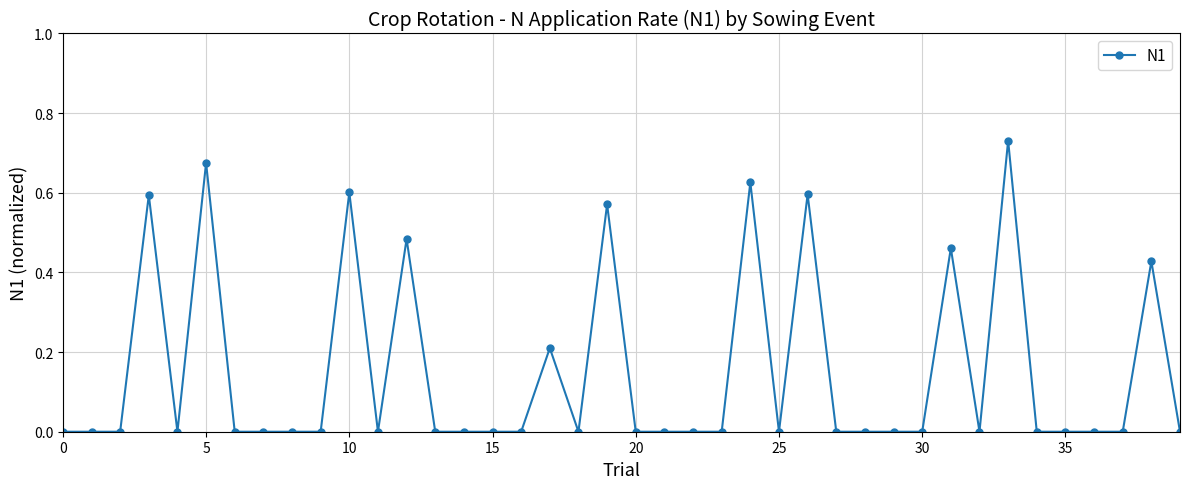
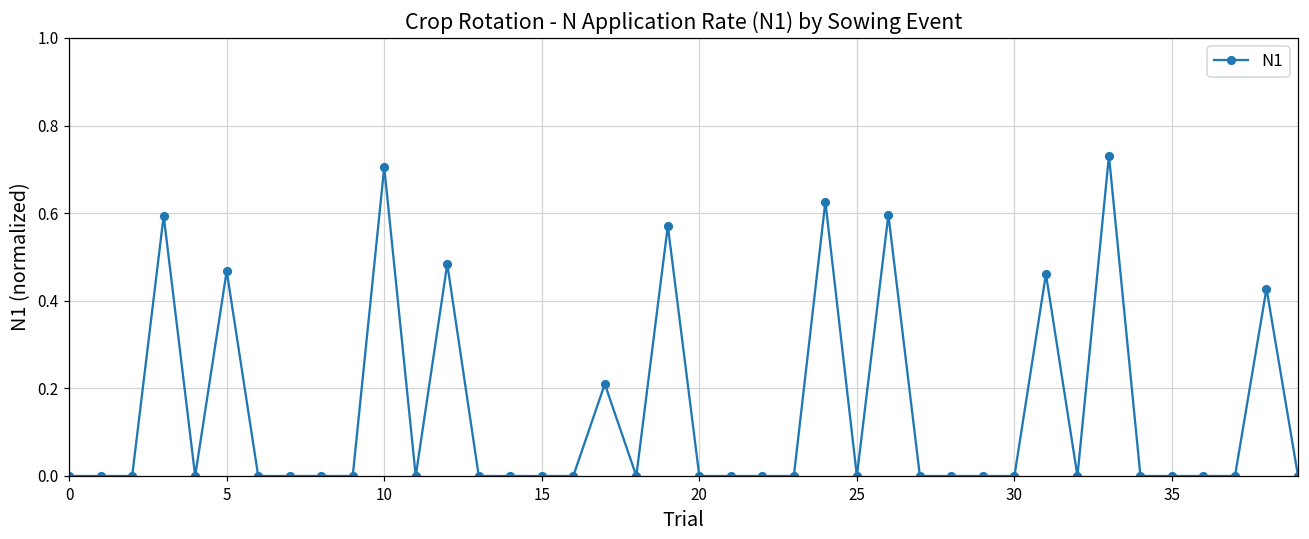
5: 0.68 -> 0.47
10: 0.60 -> 0.71
